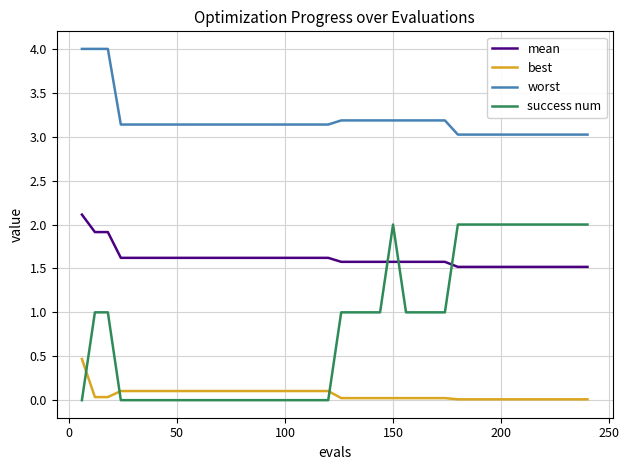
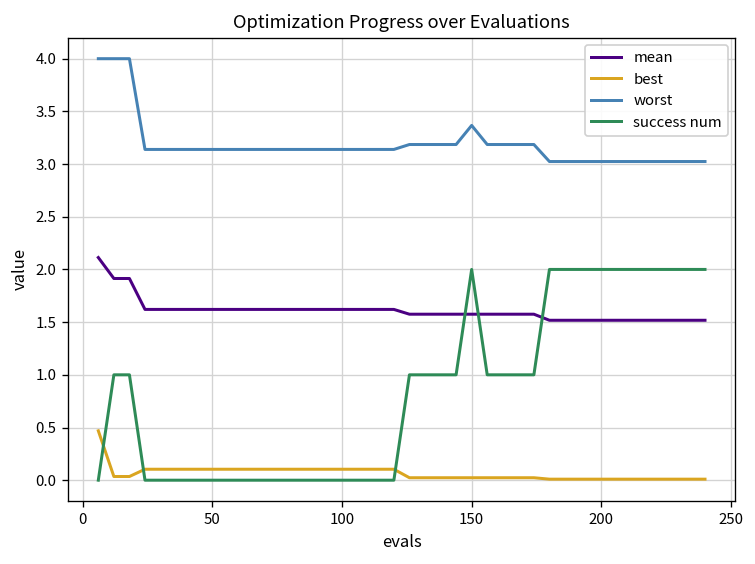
worst, 150: 3.2 -> 3.4
